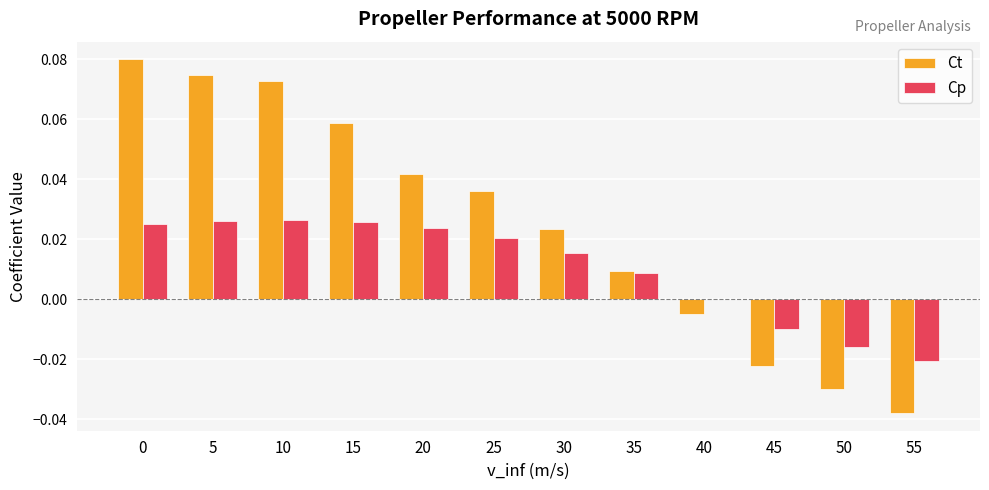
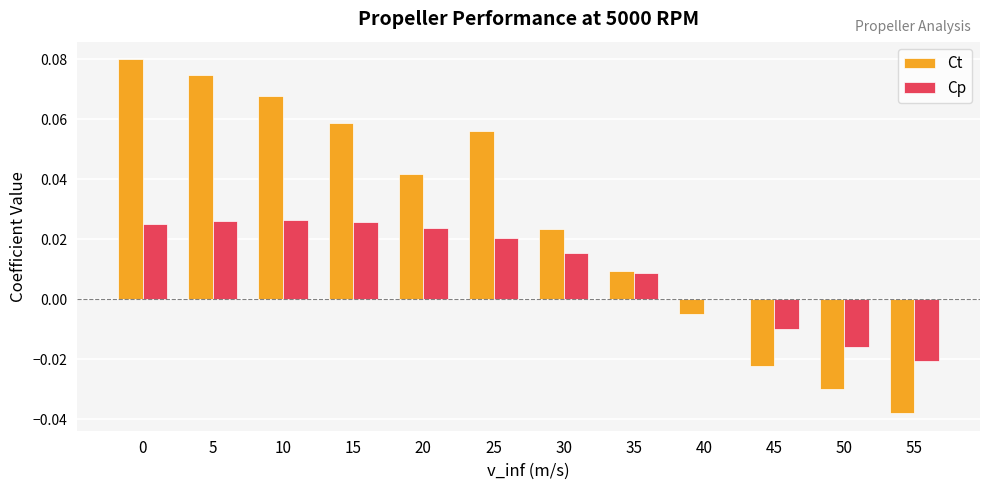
Ct, 10: 0.073 -> 0.068
Ct, 25: 0.036 -> 0.056
